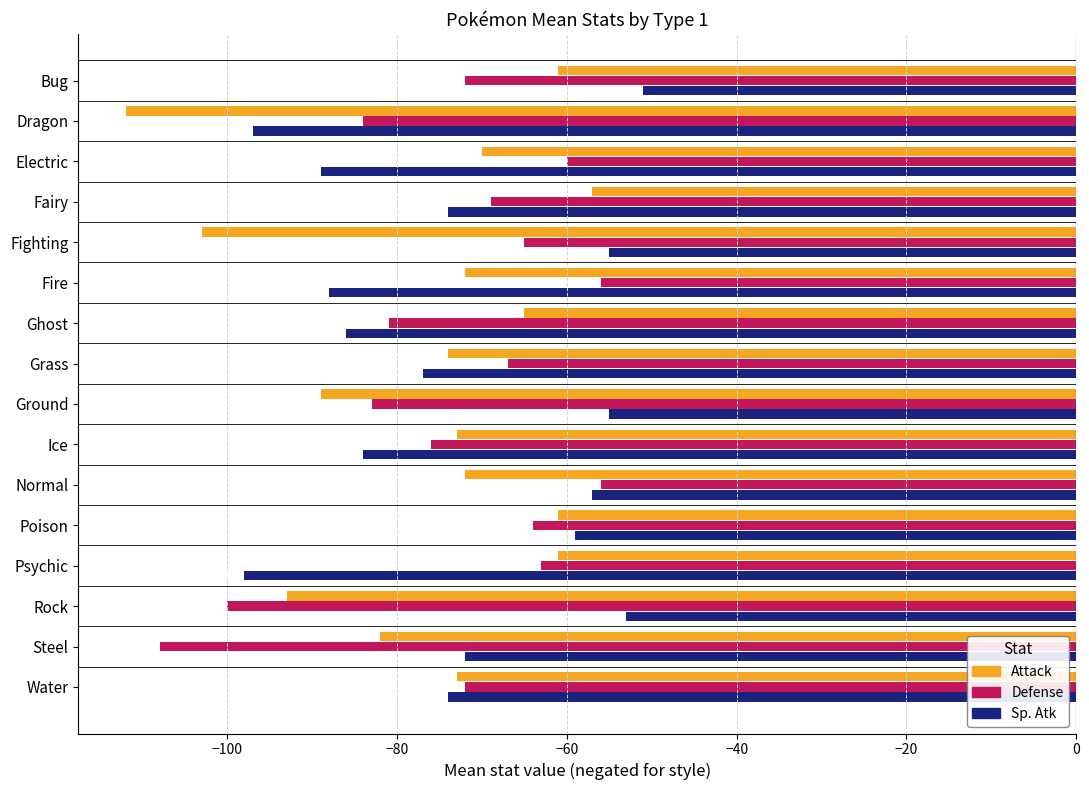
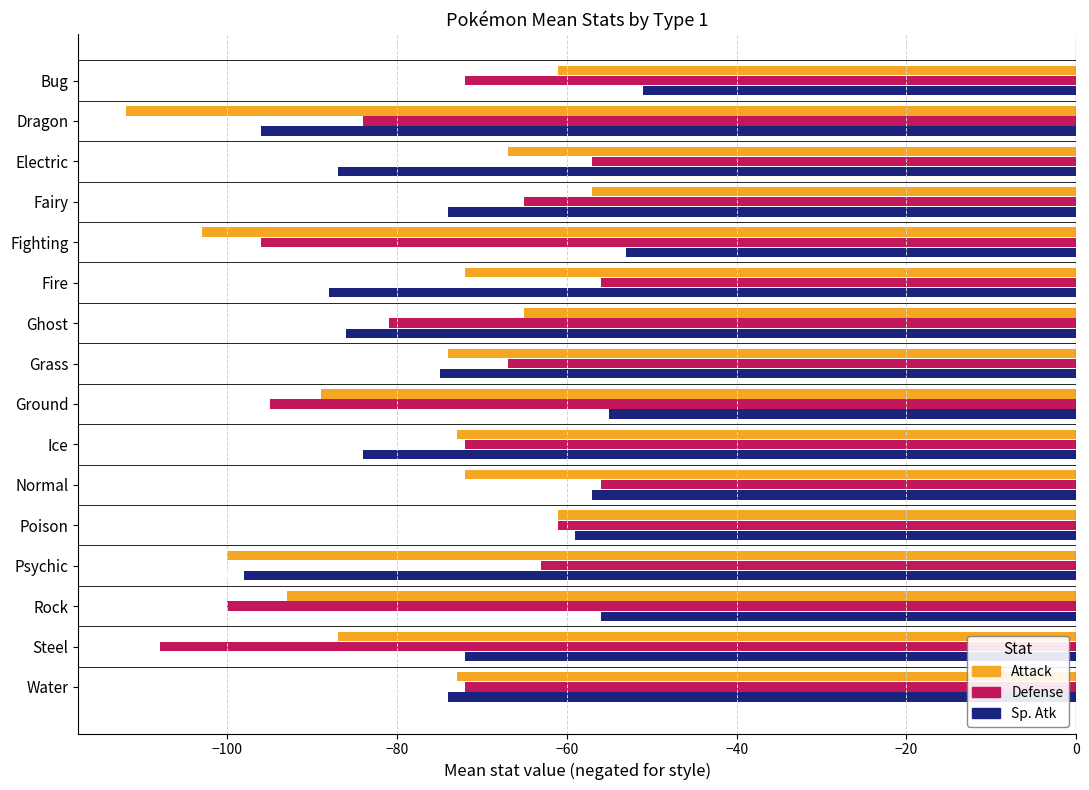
Sp. Atk, Dragon: -97 -> -96
Attack, Electric: -70 -> -67
Defense, Electric: -60 -> -57
Sp. Atk, Electric: -89 -> -87
Defense, Fairy: -69 -> -65
Defense, Fighting: -65 -> -96
Sp. Atk, Fighting: -55 -> -53
Sp. Atk, Grass: -77 -> -75
Defense, Ground: -83 -> -95
Defense, Ice: -76 -> -72
Defense, Poison: -64 -> -61
Attack, Psychic: -61 -> -100
Sp. Atk, Rock: -53 -> -56
Attack, Steel: -82 -> -87
